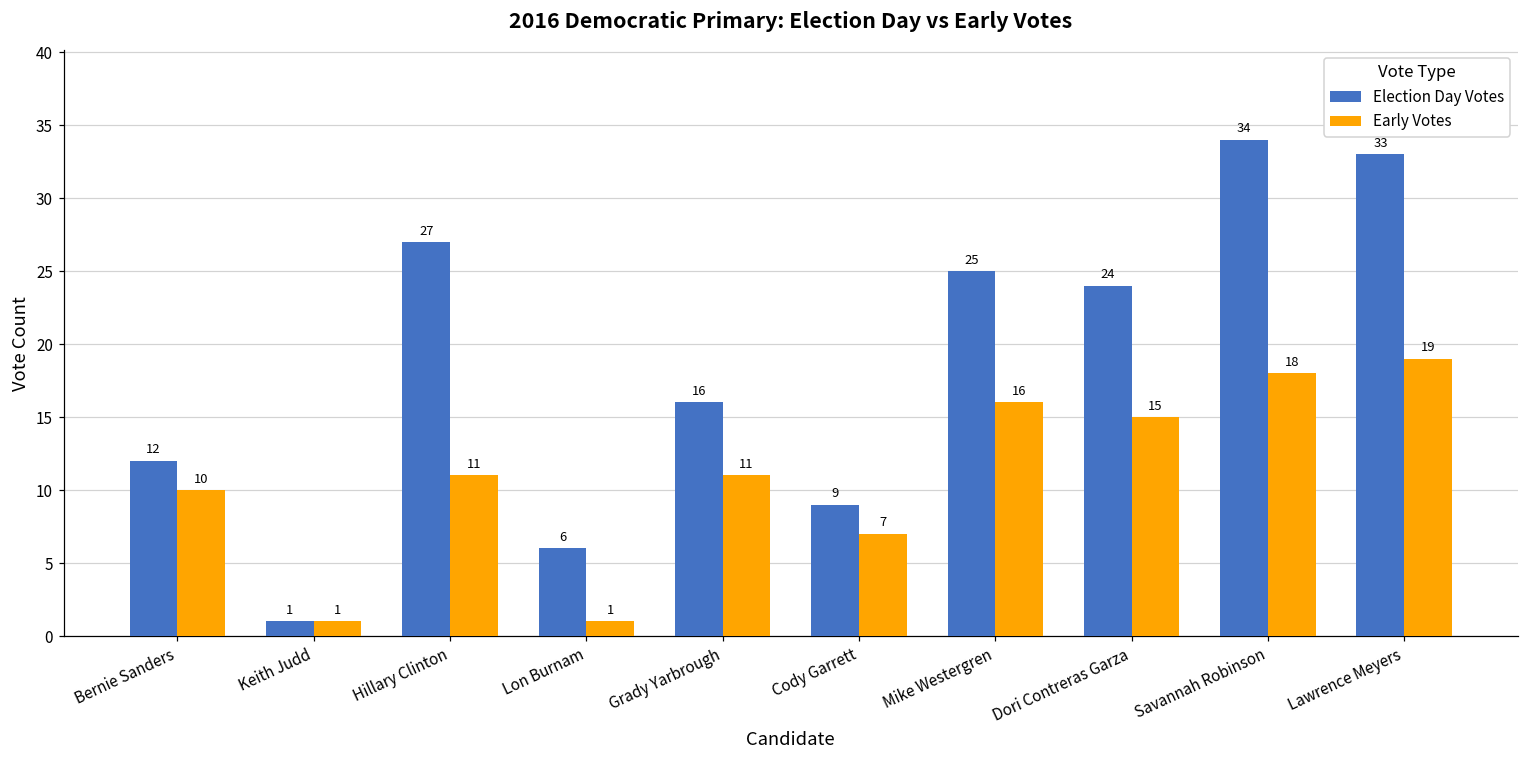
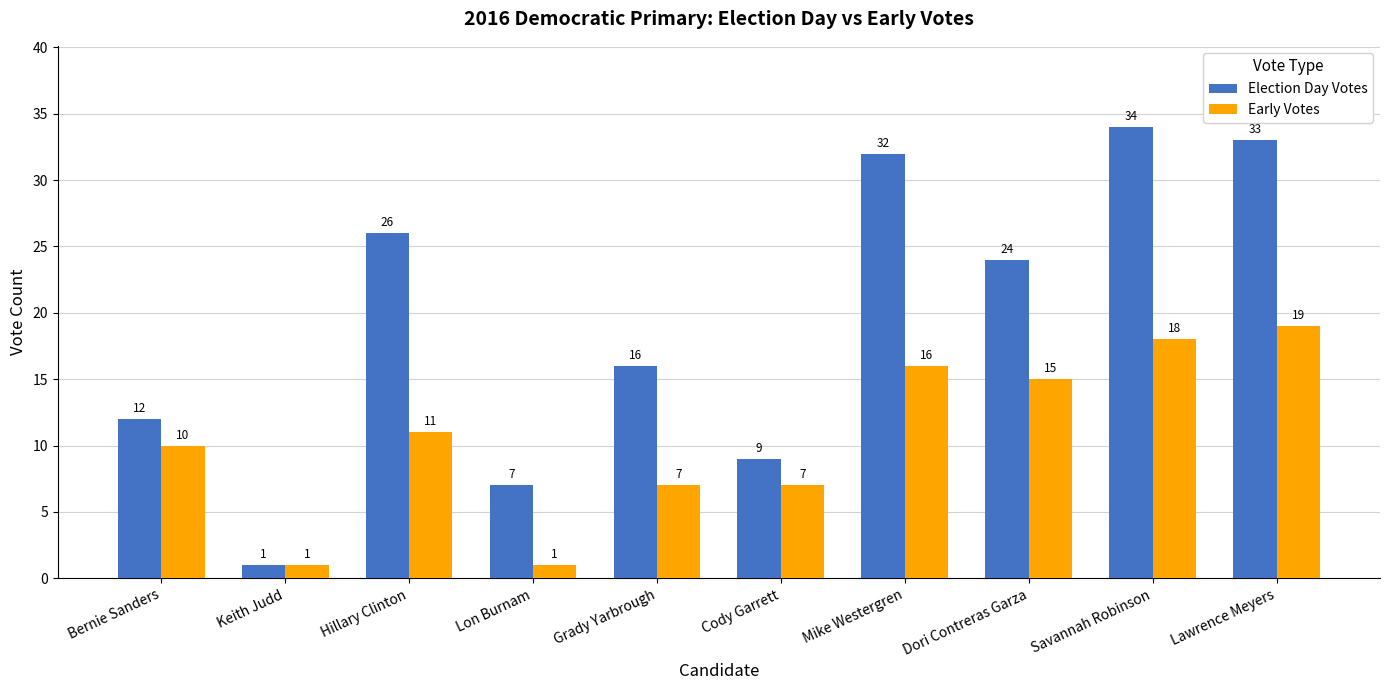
Election Day Votes, Hillary Clinton: 27 -> 26
Election Day Votes, Lon Burnam: 6 -> 7
Early Votes, Grady Yarbrough: 11 -> 7
Election Day Votes, Mike Westergren: 25 -> 32
